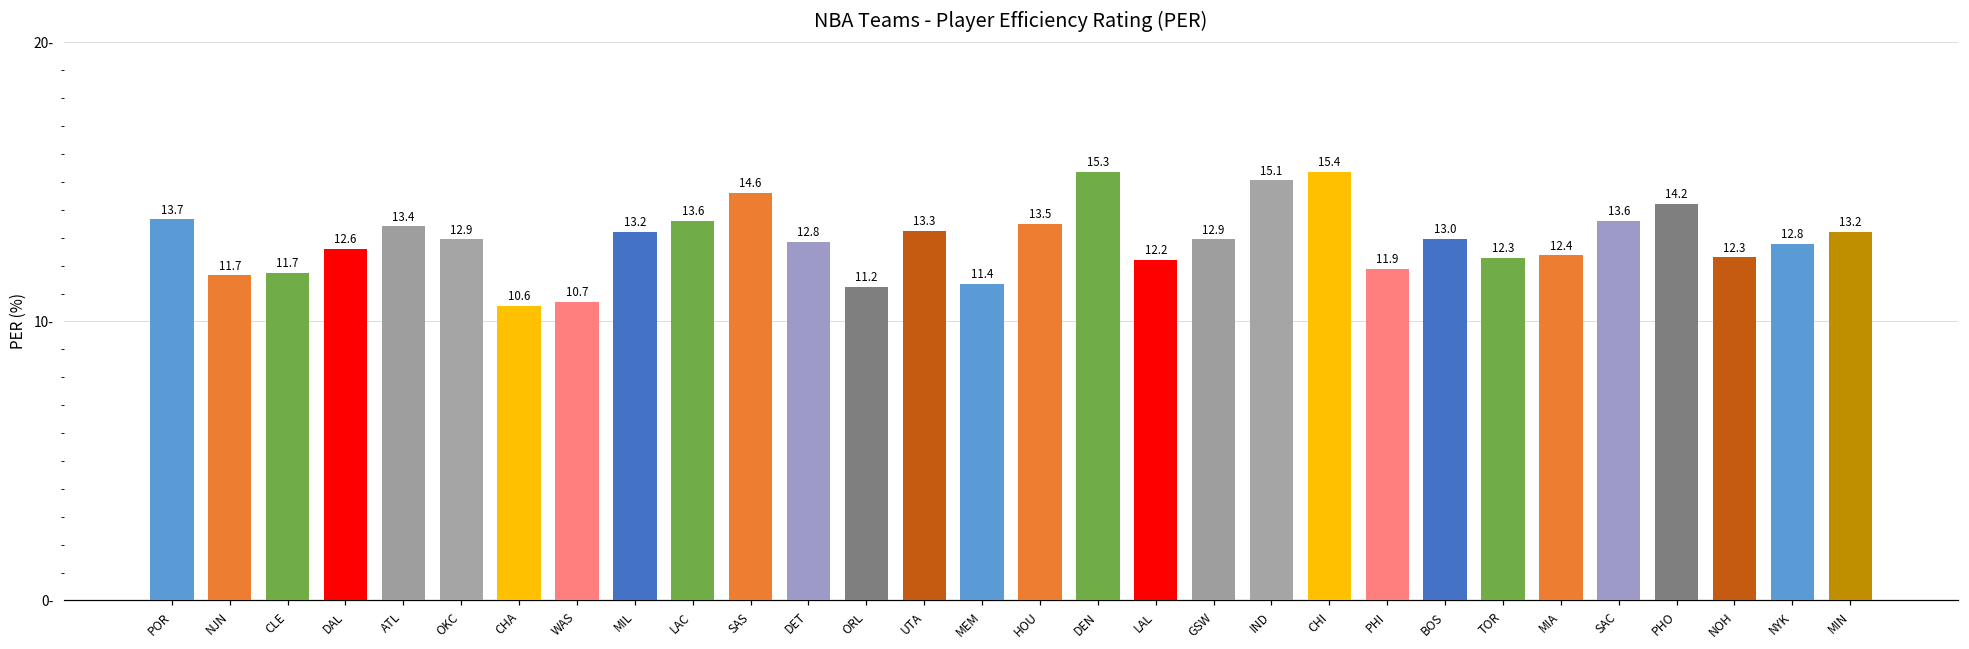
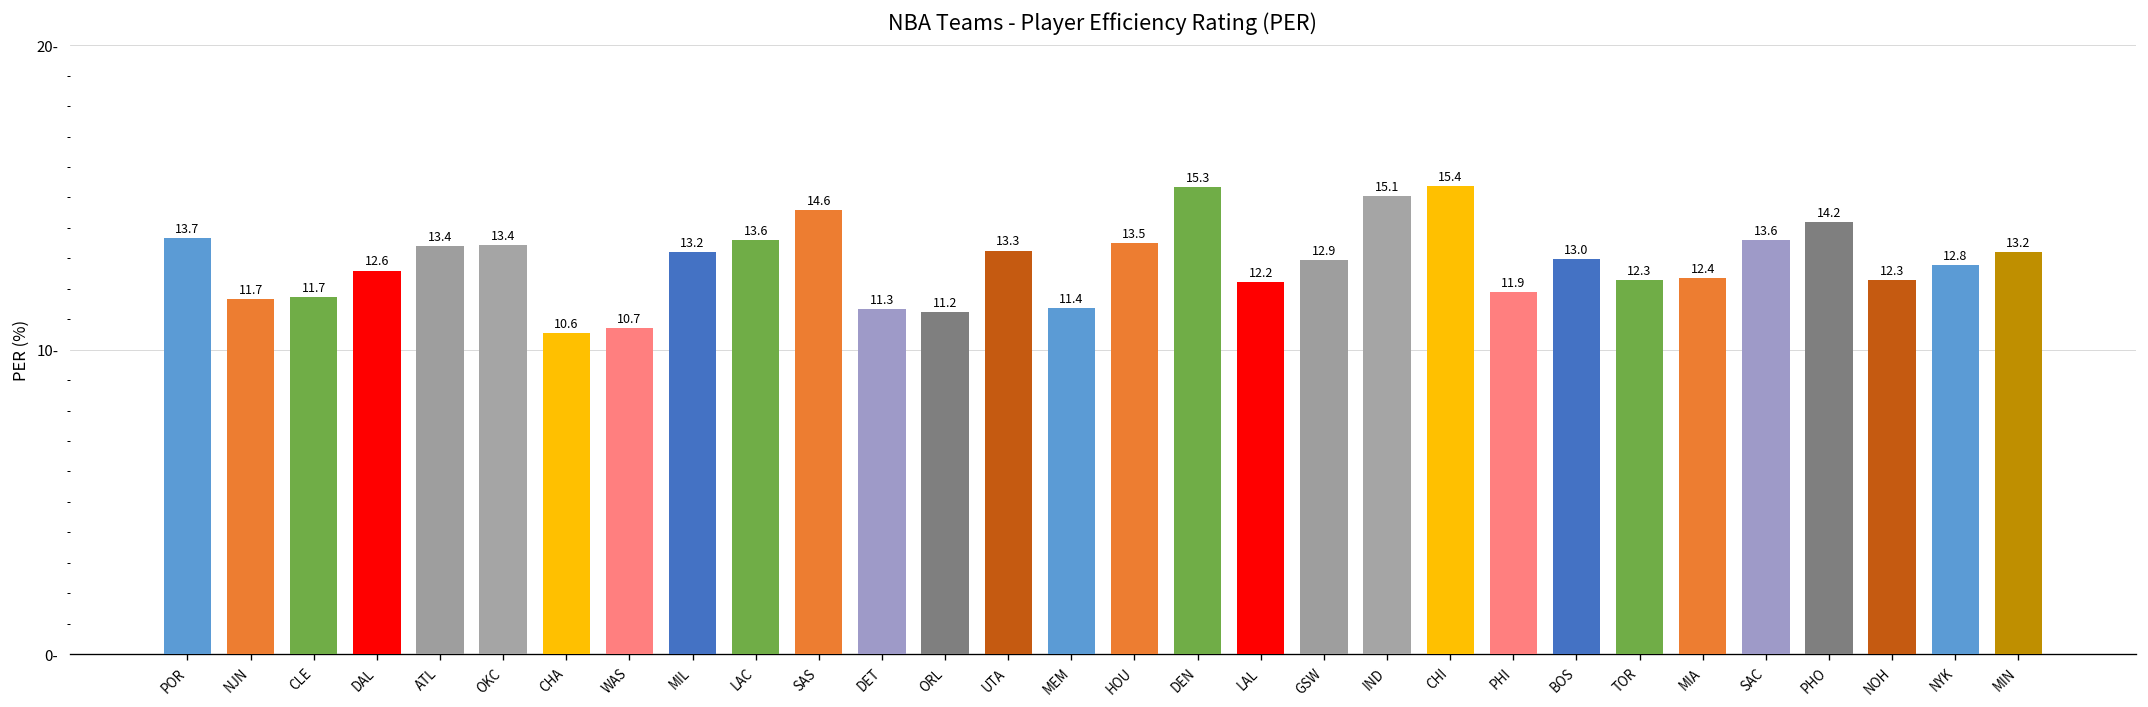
OKC: 12.9 -> 13.4
DET: 12.8 -> 11.3
